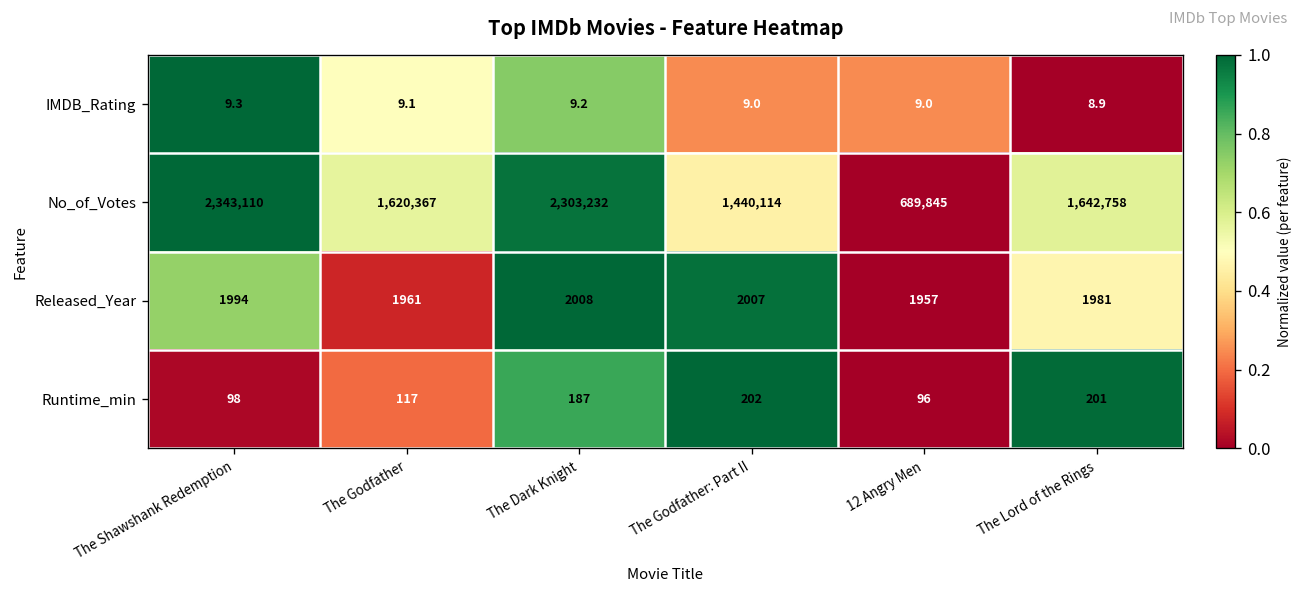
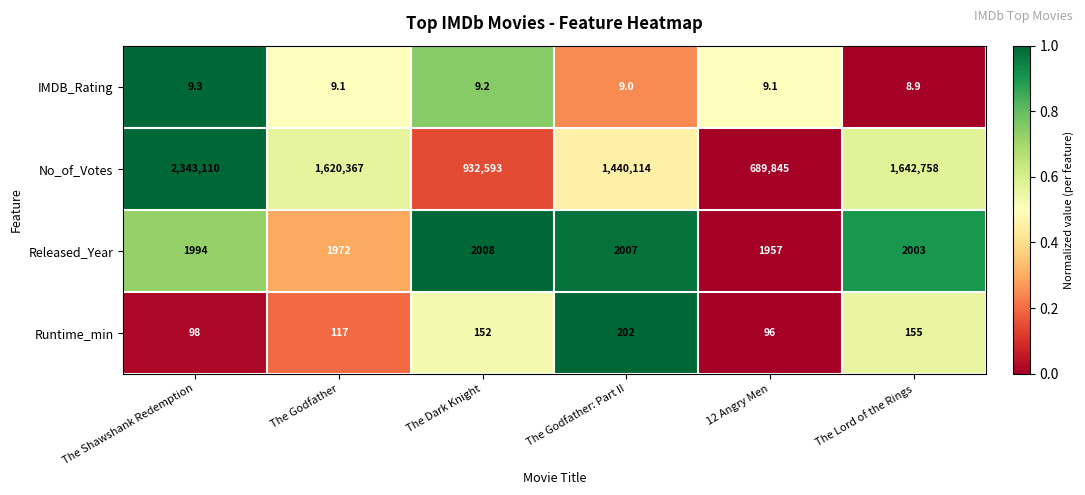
IMDB_Rating, 12 Angry Men: 9.0 -> 9.1
No_of_Votes, The Dark Knight: 2,303,232 -> 932,593
Released_Year, The Godfather: 1961 -> 1972
Released_Year, The Lord of the Rings: 1981 -> 2003
Runtime_min, The Dark Knight: 187 -> 152
Runtime_min, The Lord of the Rings: 201 -> 155
